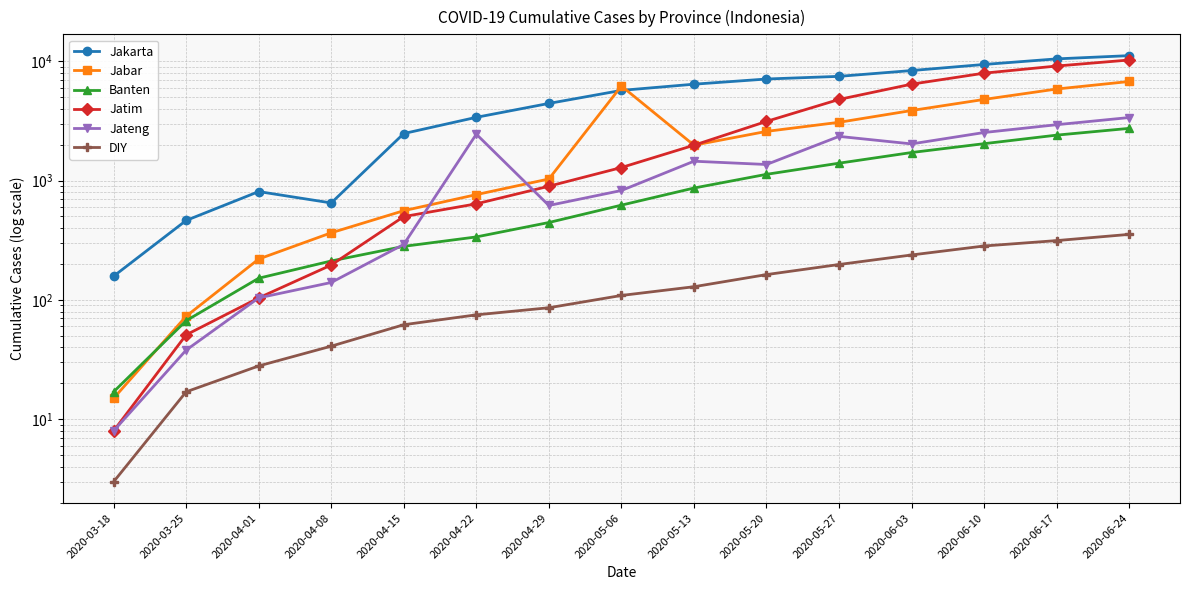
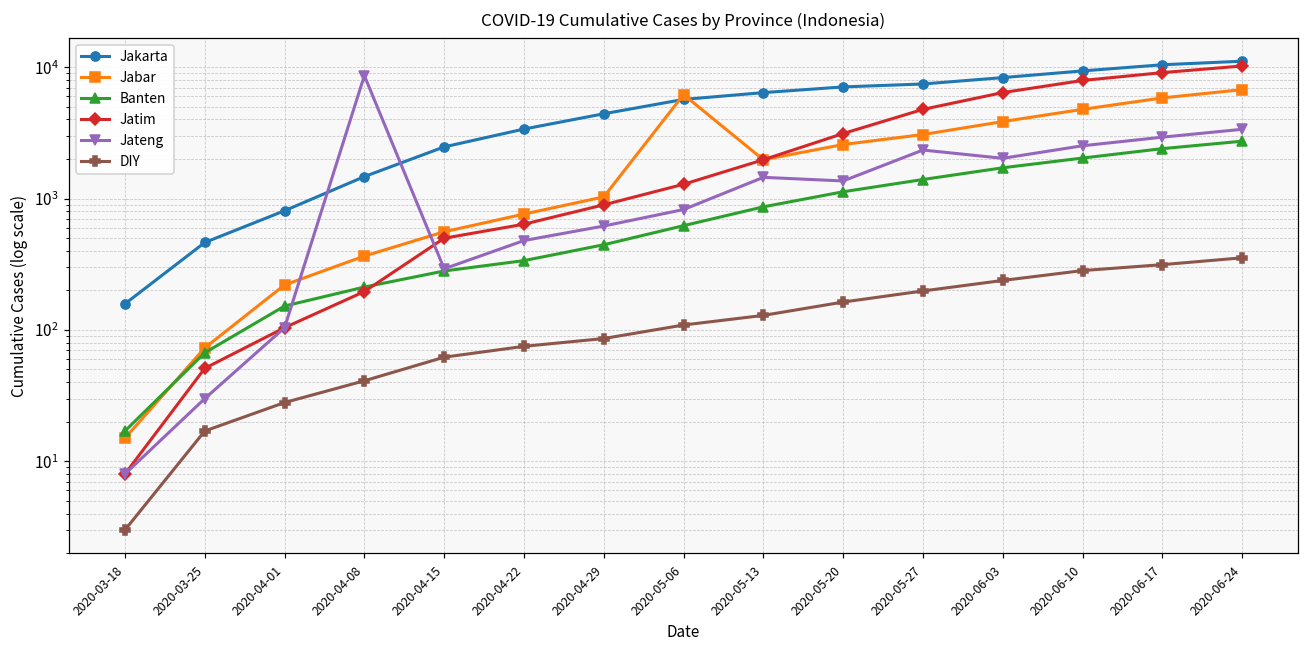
Jateng, 2020-03-25: 38 -> 30
Jakarta, 2020-04-08: 600 -> 1500
Jateng, 2020-04-08: 140 -> 9000
Jateng, 2020-04-22: 2400 -> 480
